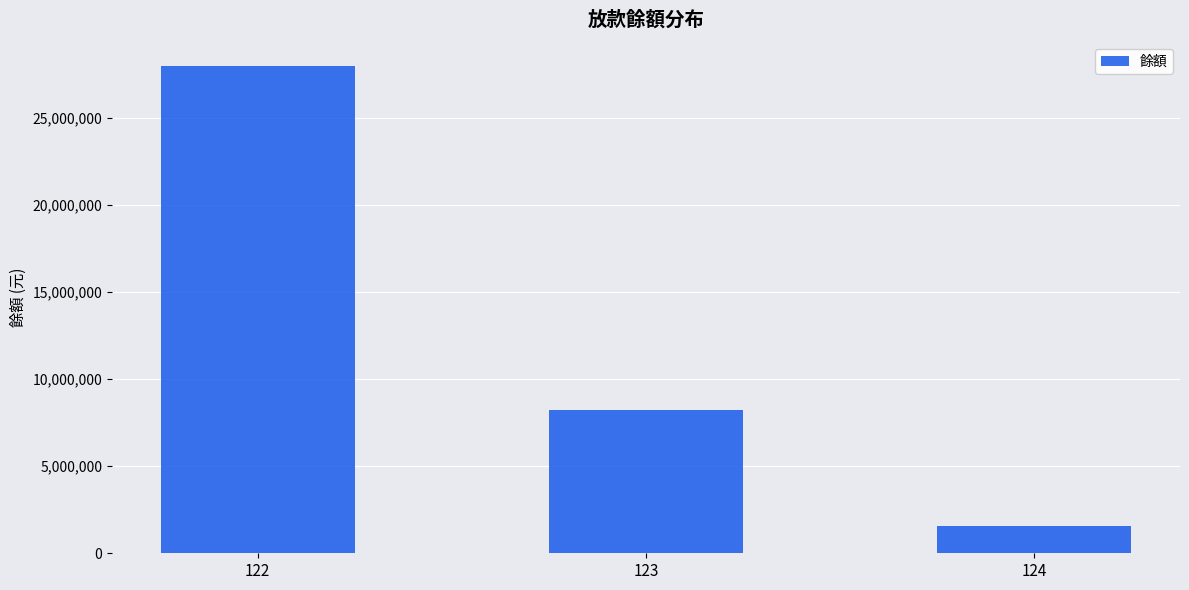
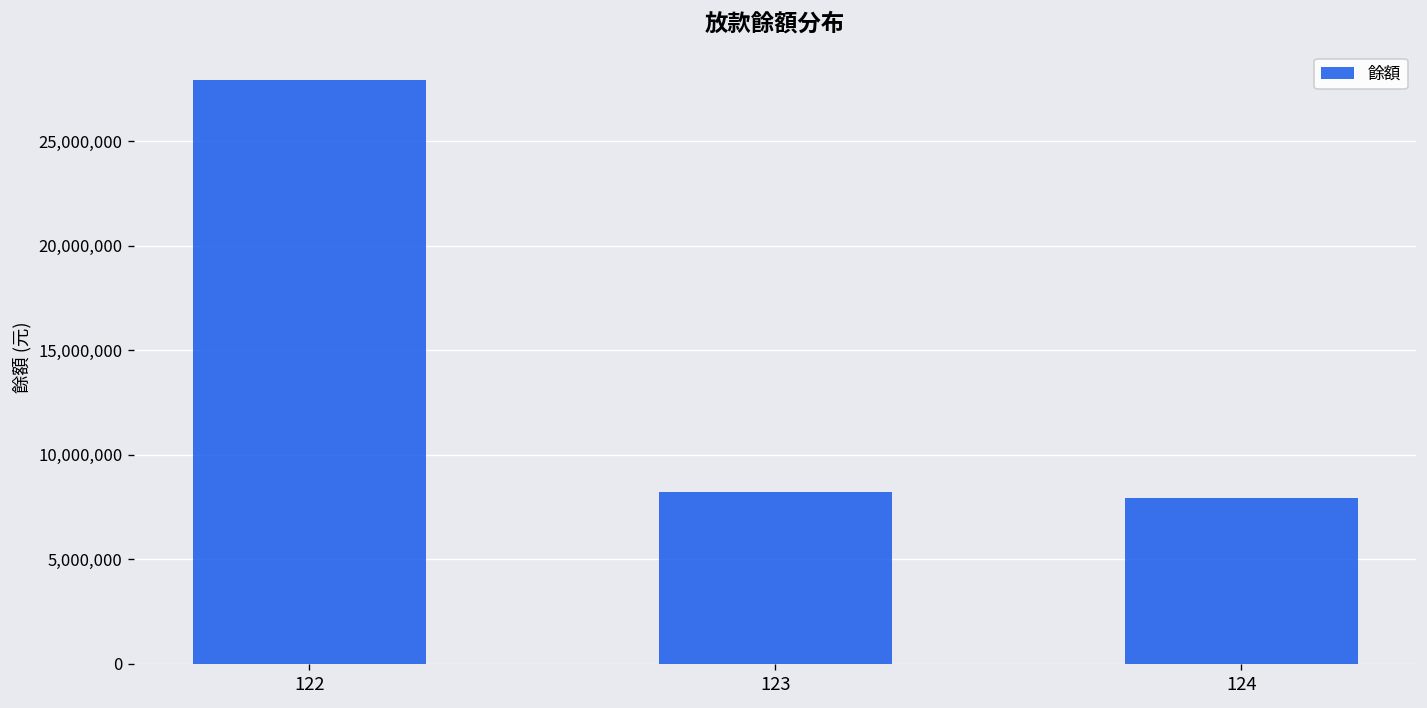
124: 1,600,000 -> 8,000,000
